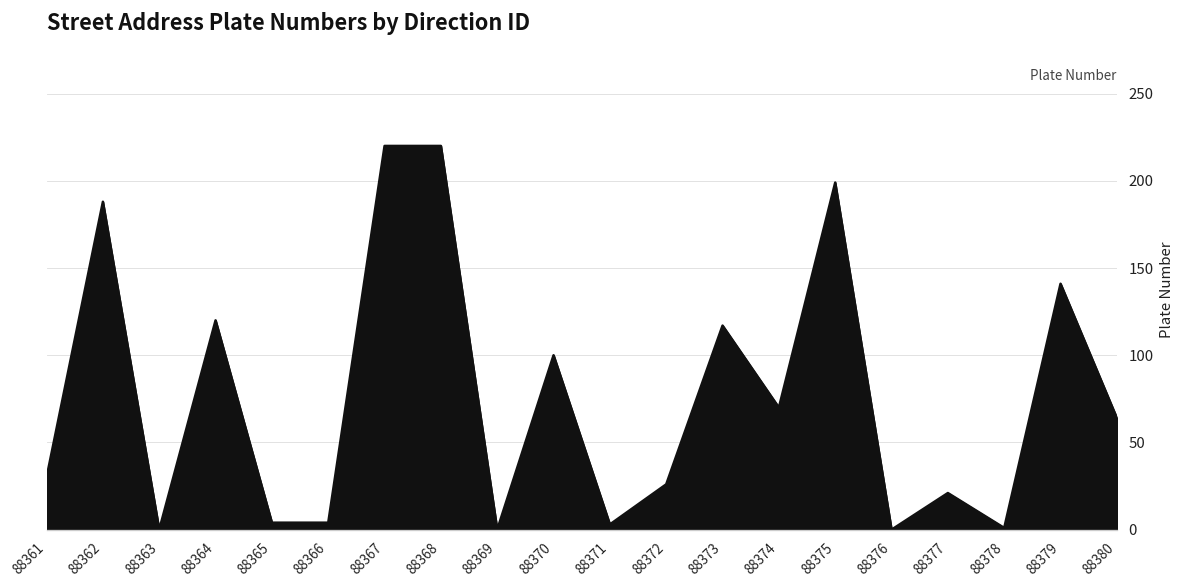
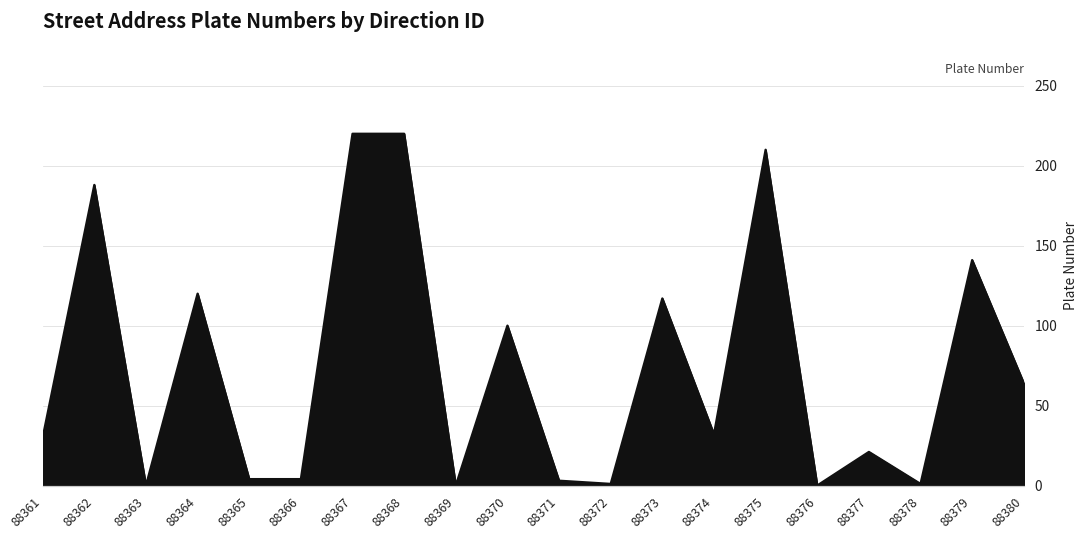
88372: 26 -> 1
88374: 70 -> 32
88375: 199 -> 210
